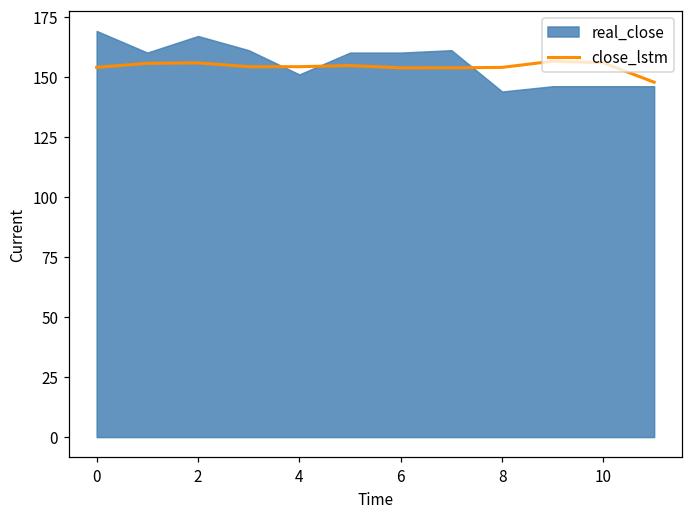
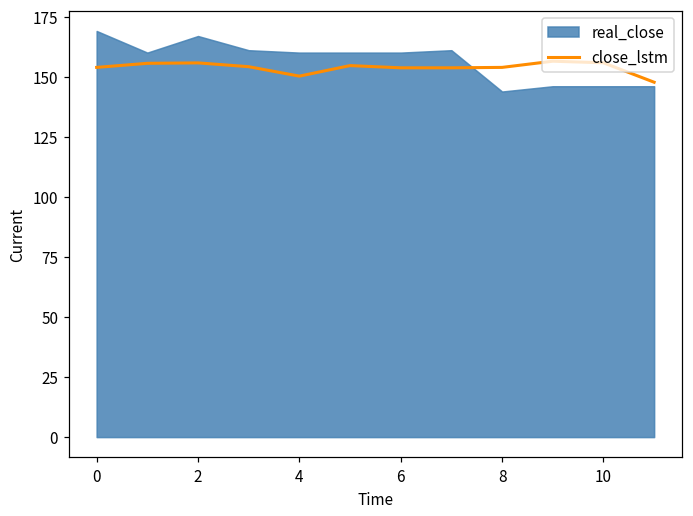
close_lstm, 4: 154 -> 150
real_close, 4: 151 -> 160
